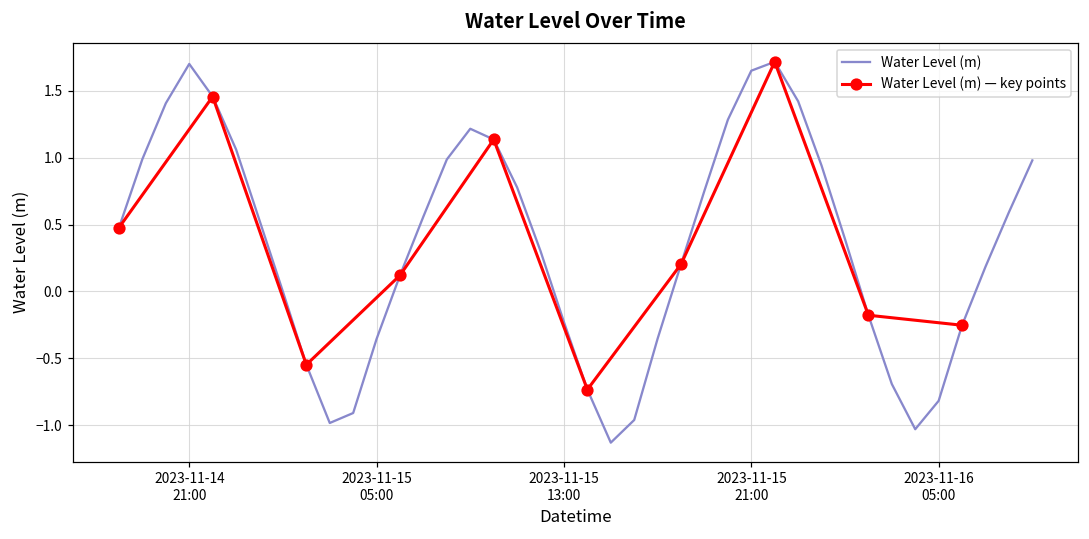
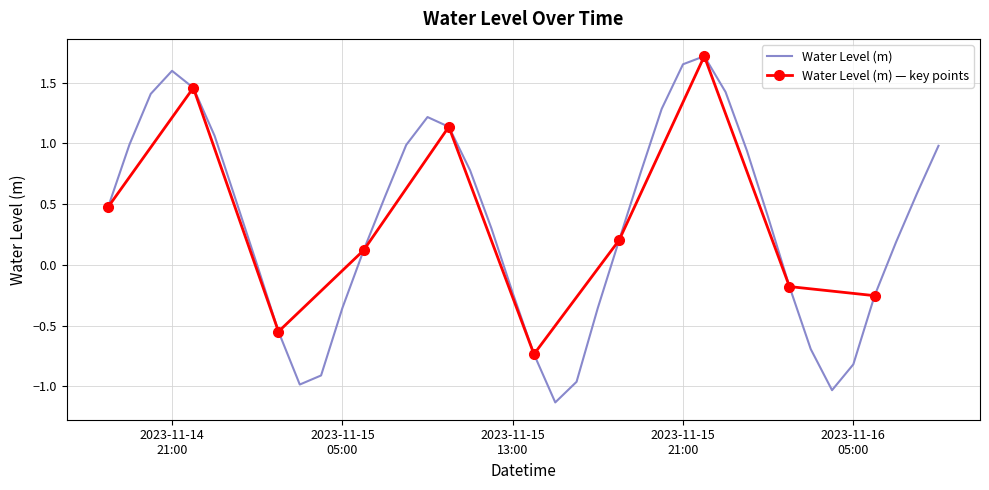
Water Level (m), 2023-11-14 21:00: 1.70 -> 1.60
